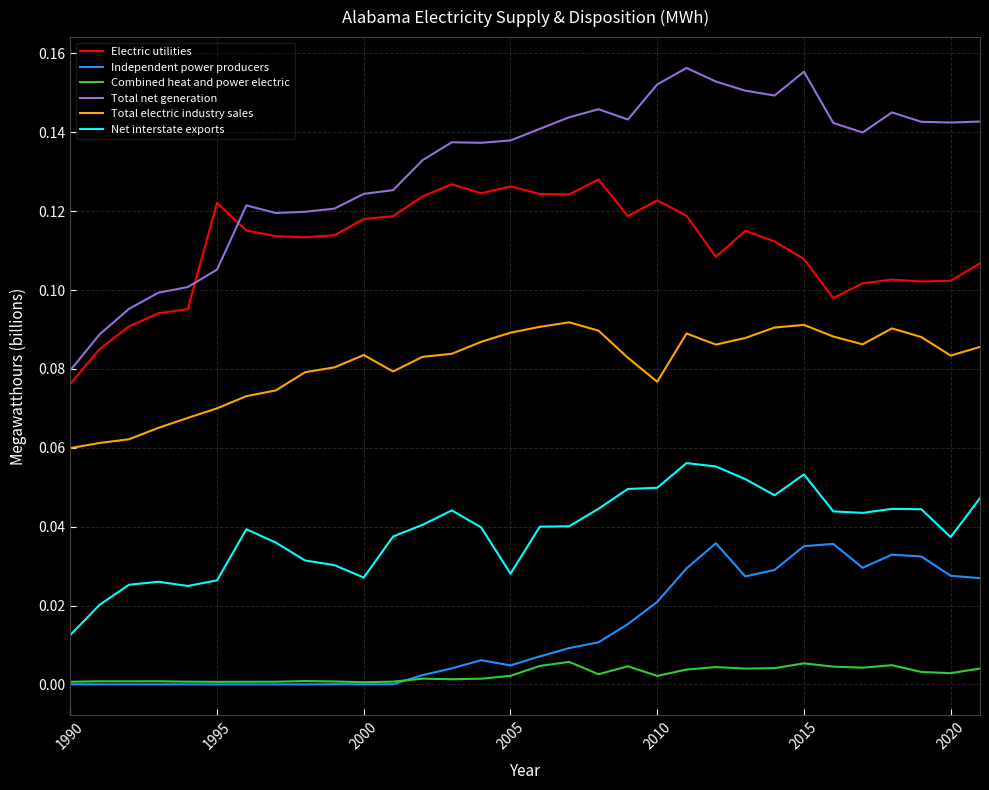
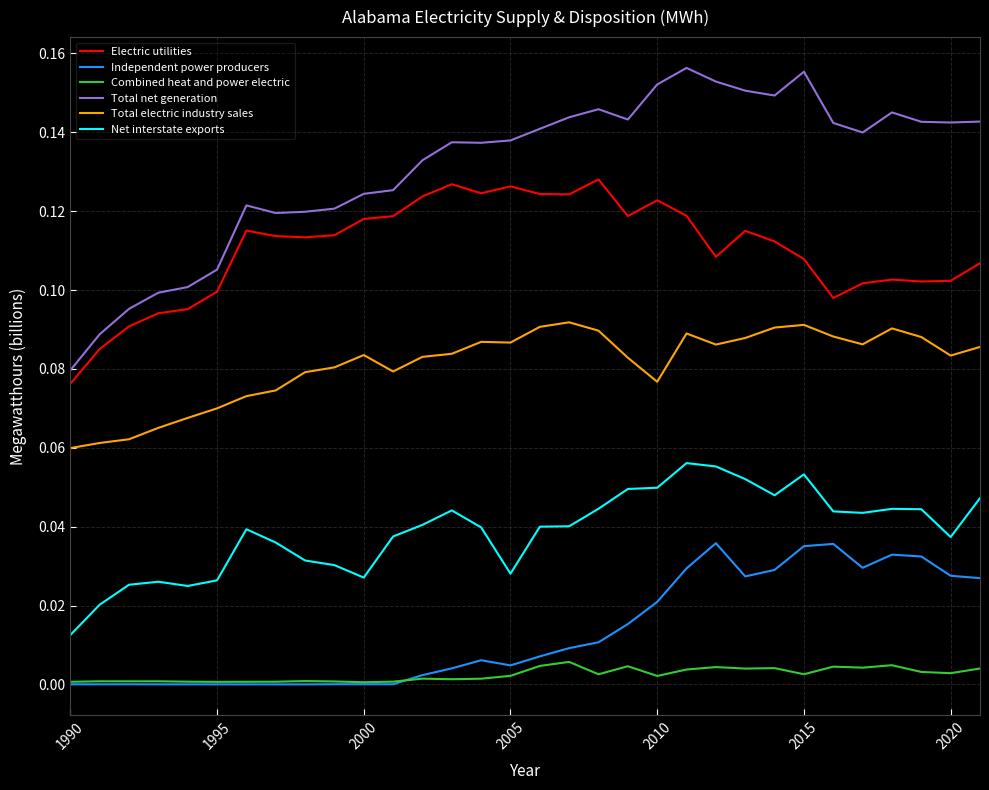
Electric utilities, 1995: 0.122 -> 0.100
Total electric industry sales, 2005: 0.089 -> 0.087
Combined heat and power electric, 2015: 0.005 -> 0.003
